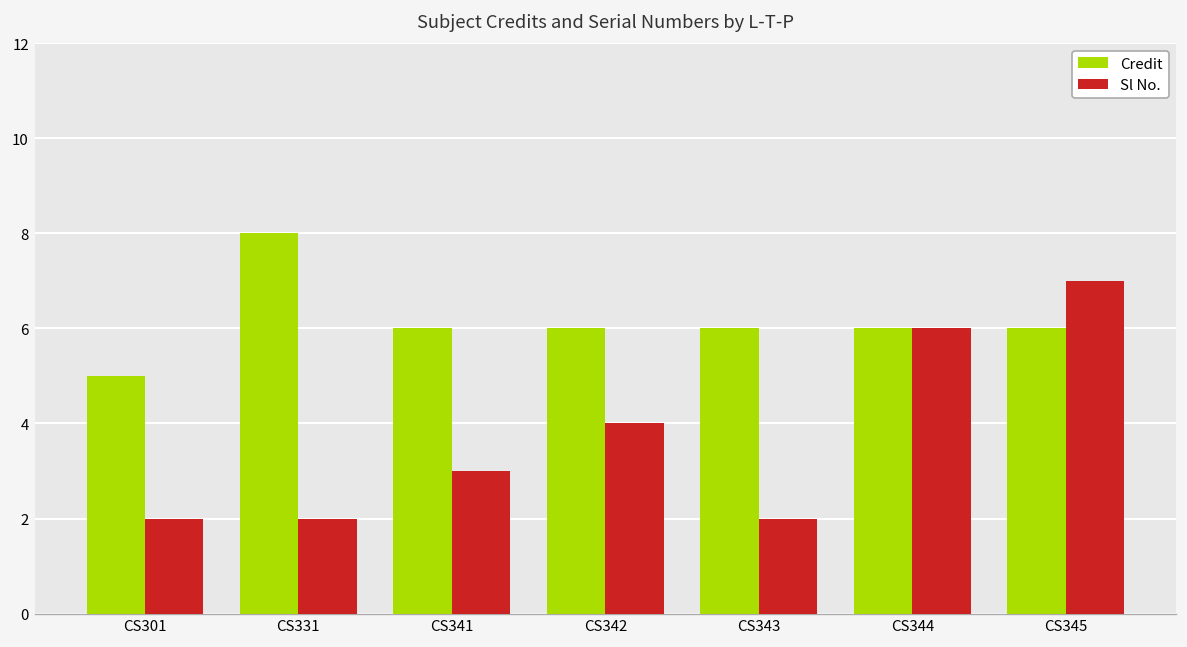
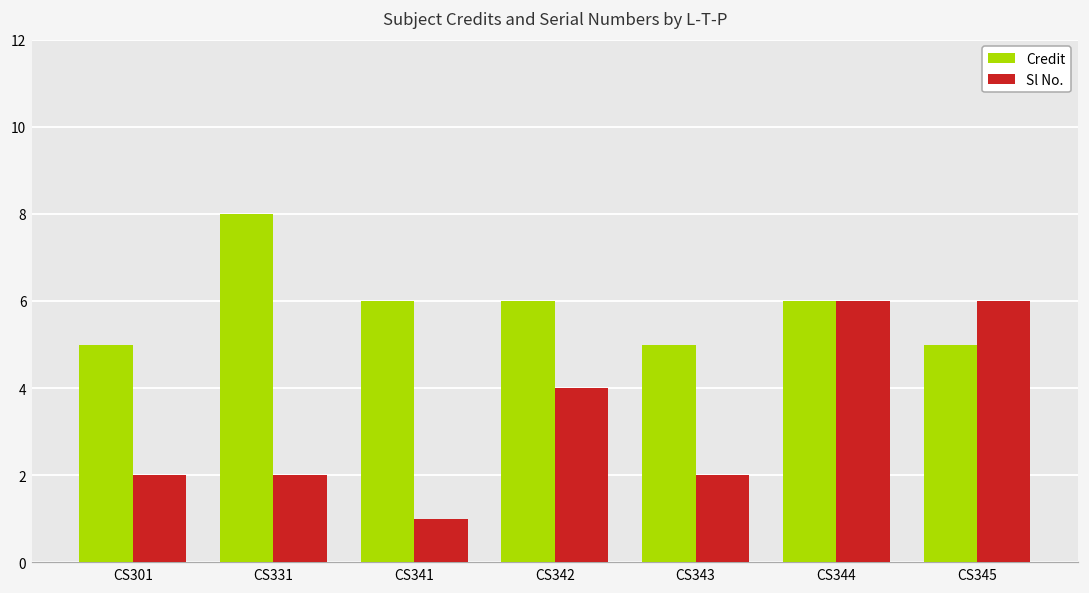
Sl No., CS341: 3 -> 1
Credit, CS343: 6 -> 5
Credit, CS345: 6 -> 5
Sl No., CS345: 7 -> 6
